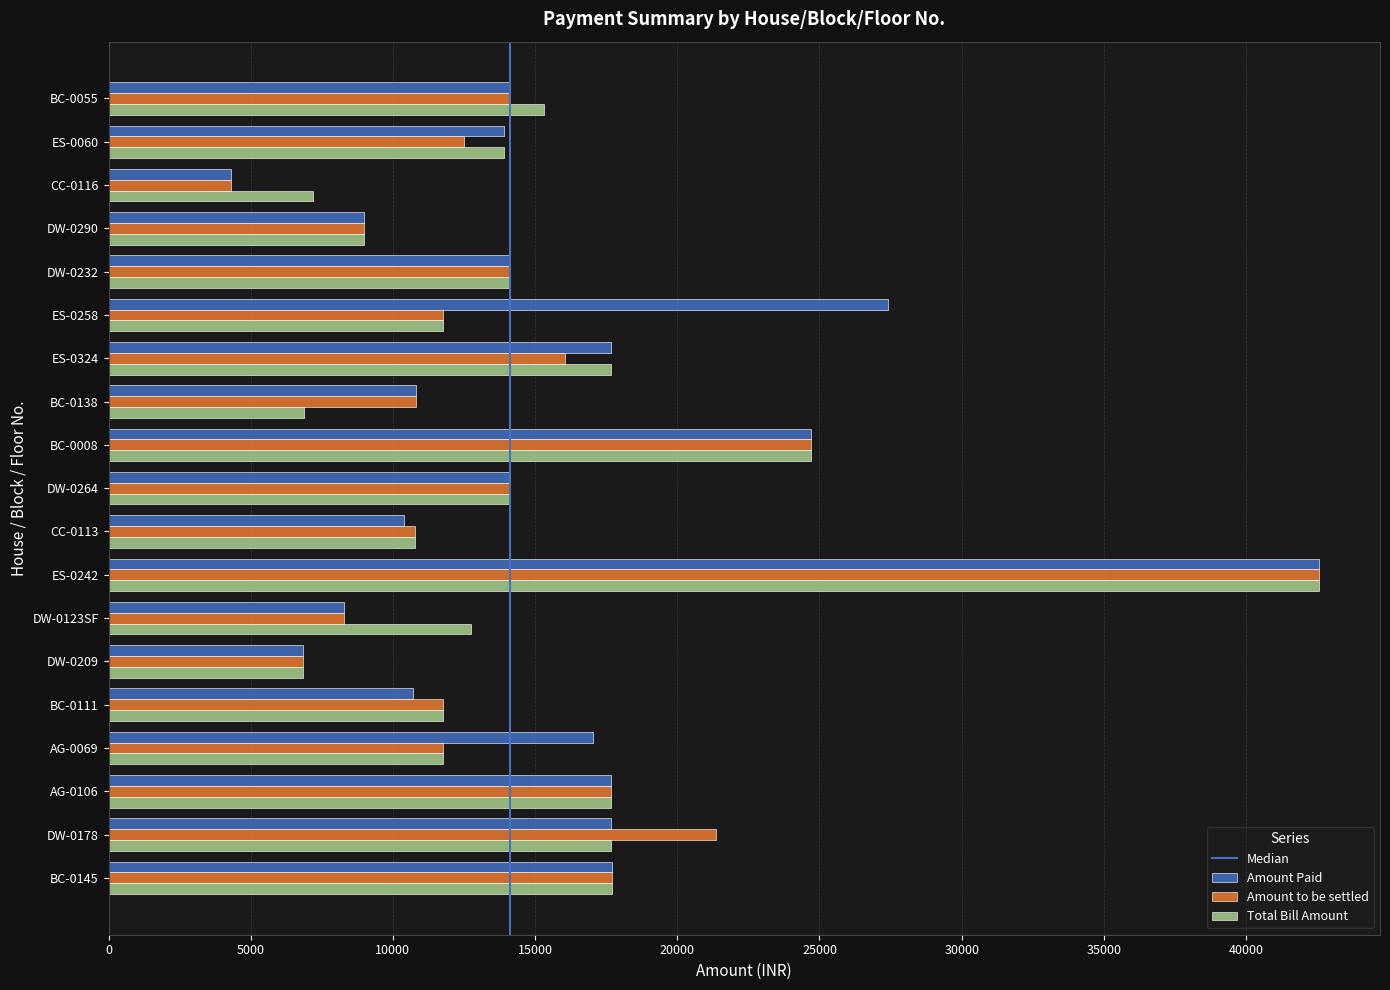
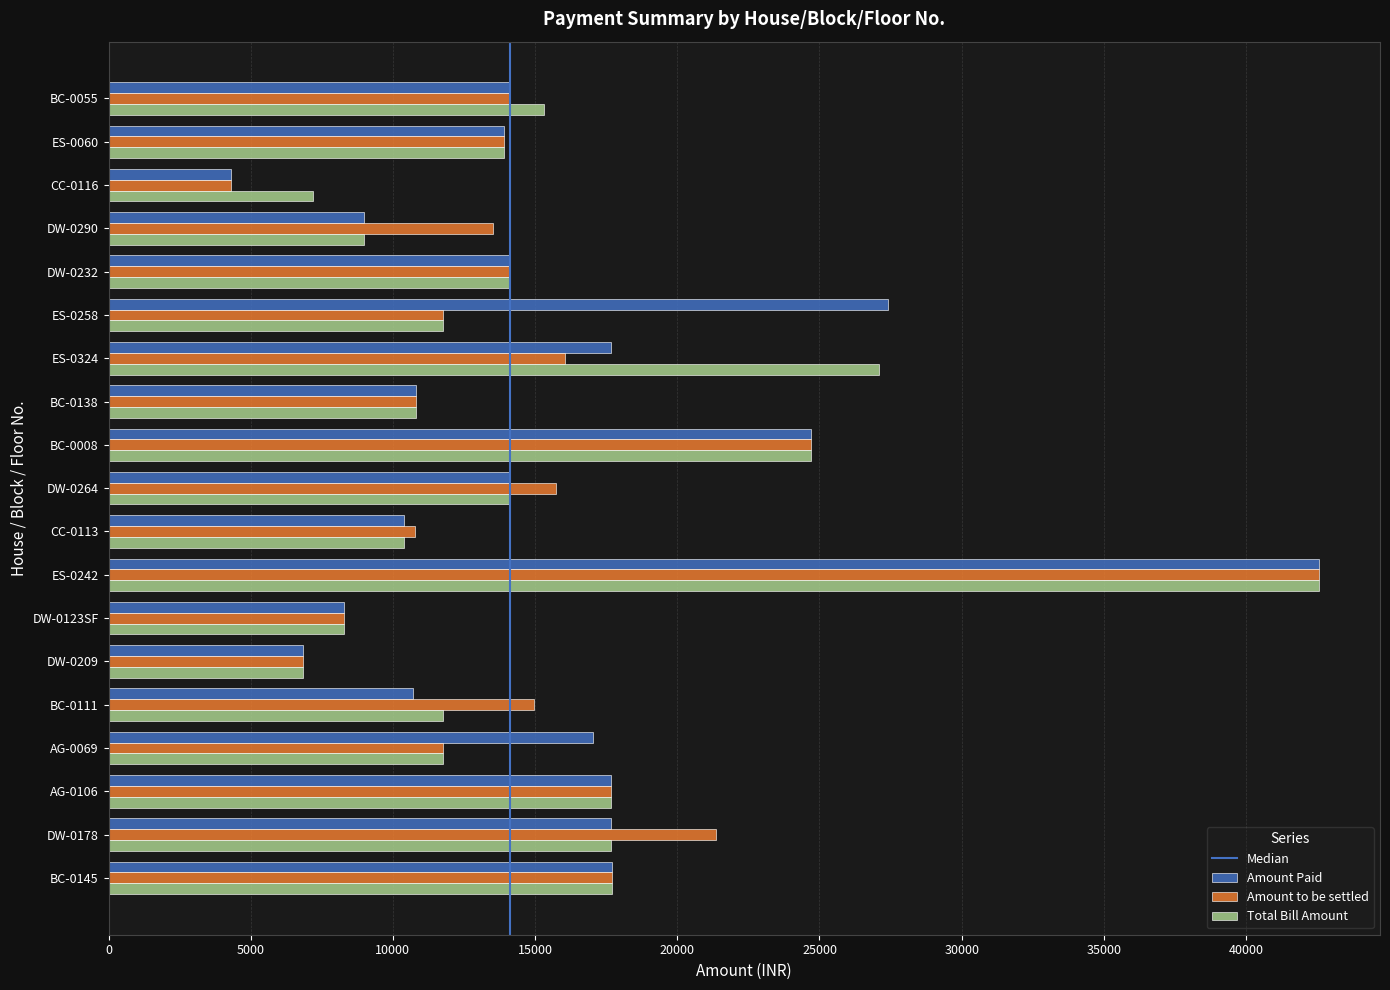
Amount to be settled, ES-0060: 12500 -> 13900
Amount to be settled, DW-0290: 9000 -> 13500
Total Bill Amount, ES-0324: 17700 -> 27100
Total Bill Amount, BC-0138: 6900 -> 10800
Amount to be settled, DW-0264: 14100 -> 15700
Total Bill Amount, CC-0113: 10800 -> 10400
Total Bill Amount, DW-0123SF: 12800 -> 8300
Amount to be settled, BC-0111: 11800 -> 15000
